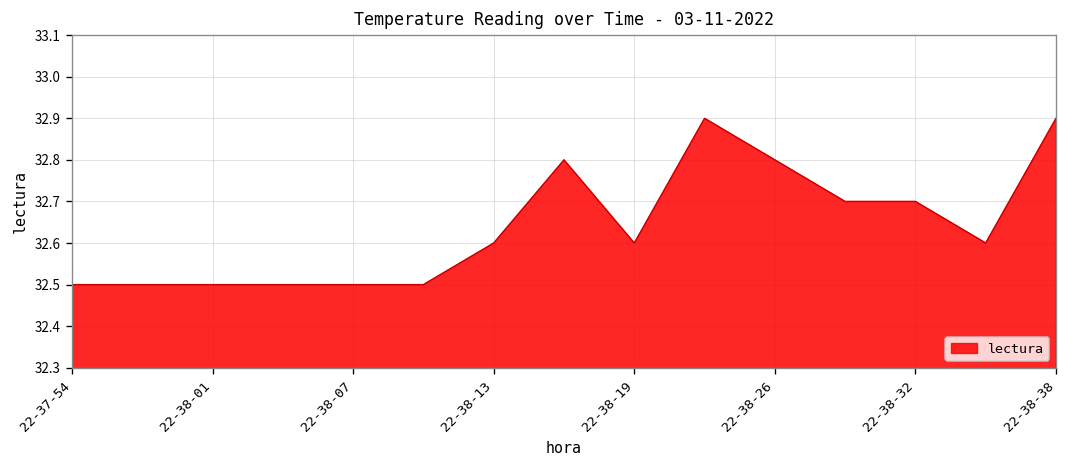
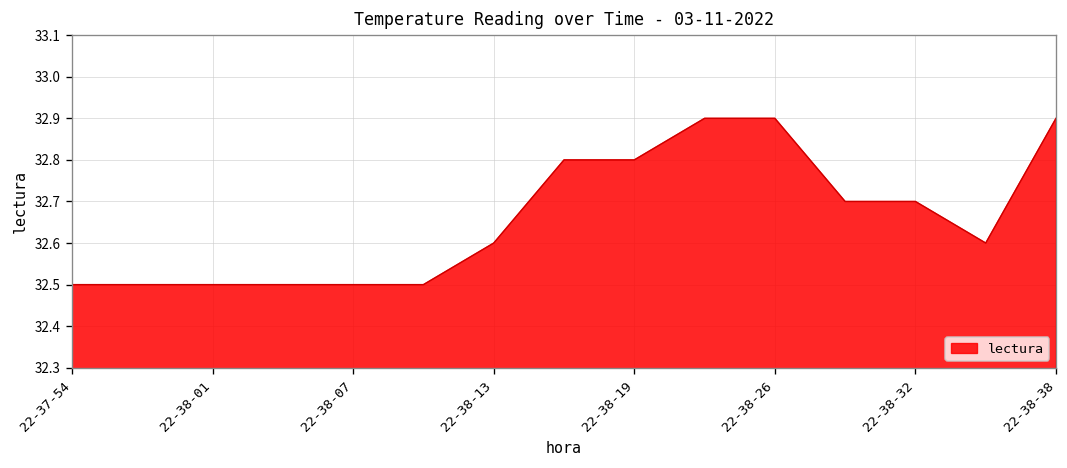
22-38-19: 32.6 -> 32.8
22-38-26: 32.8 -> 32.9
